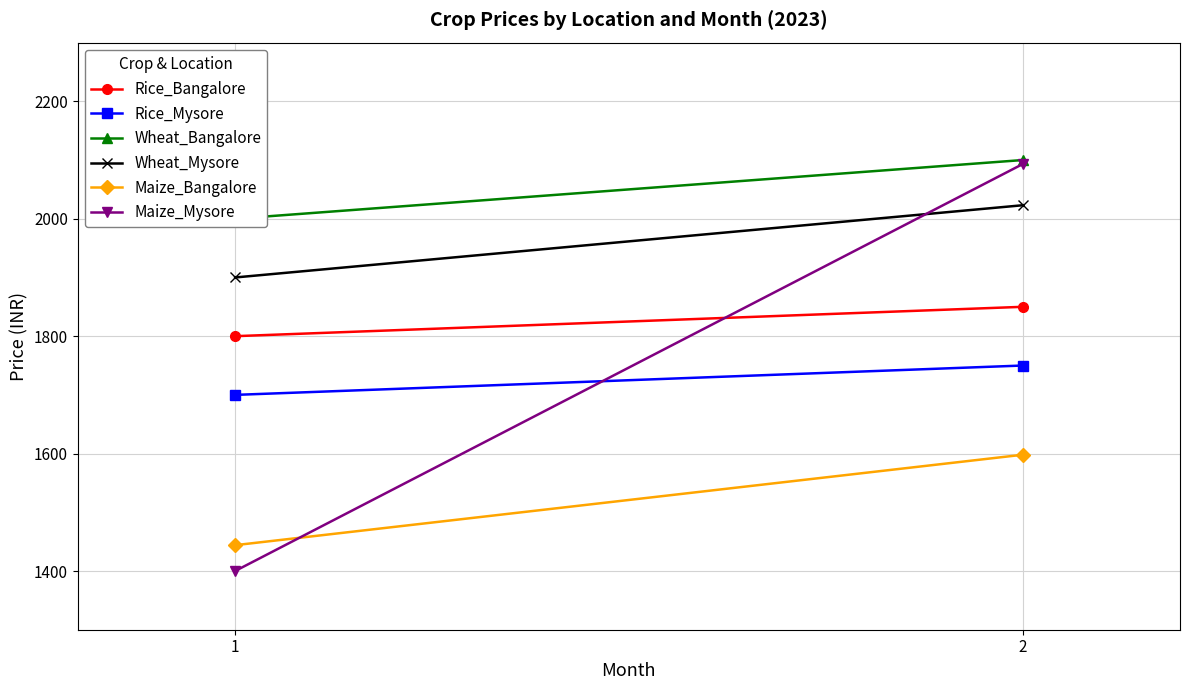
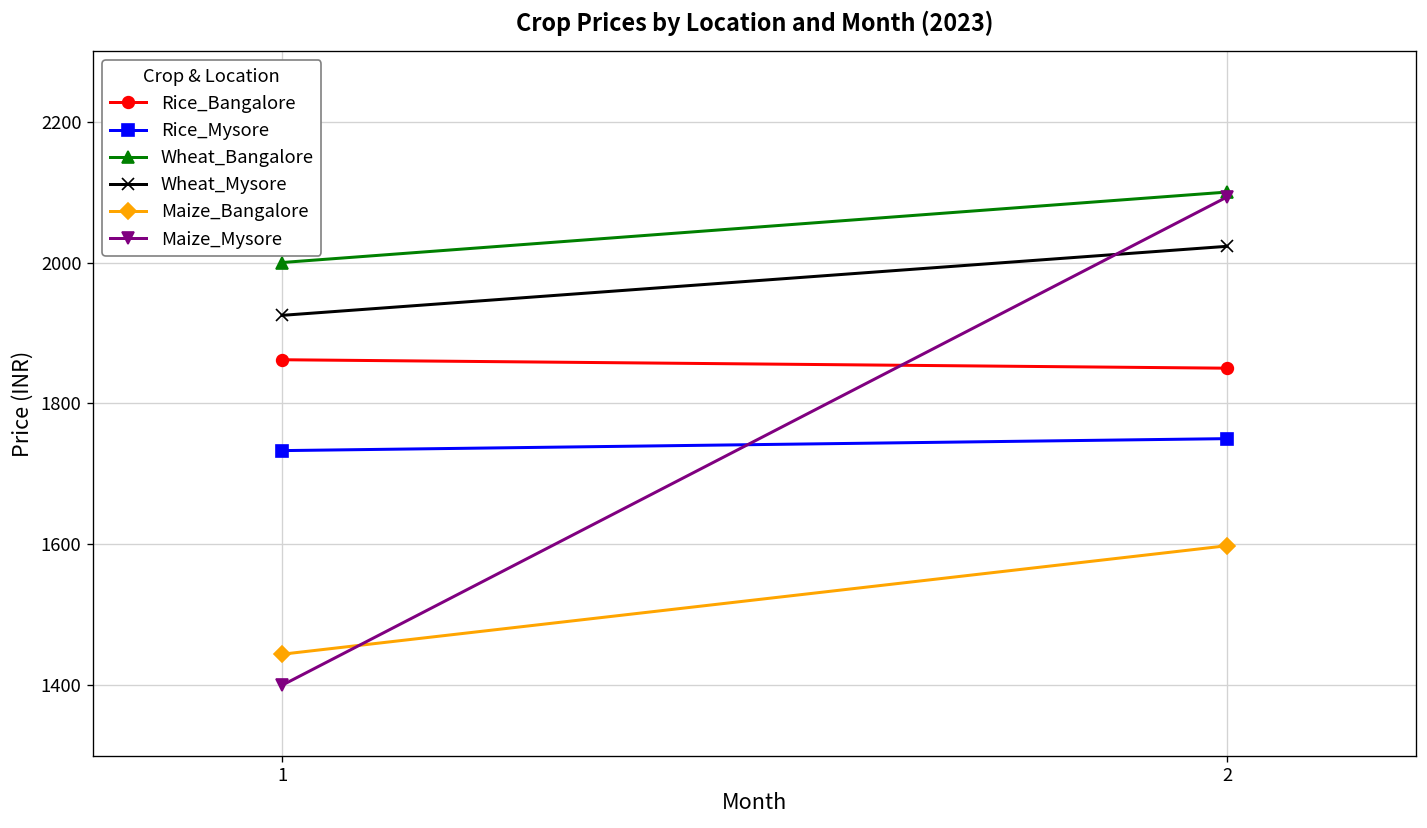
Rice_Bangalore, 1: 1800 -> 1860
Rice_Mysore, 1: 1700 -> 1730
Wheat_Mysore, 1: 1900 -> 1930
